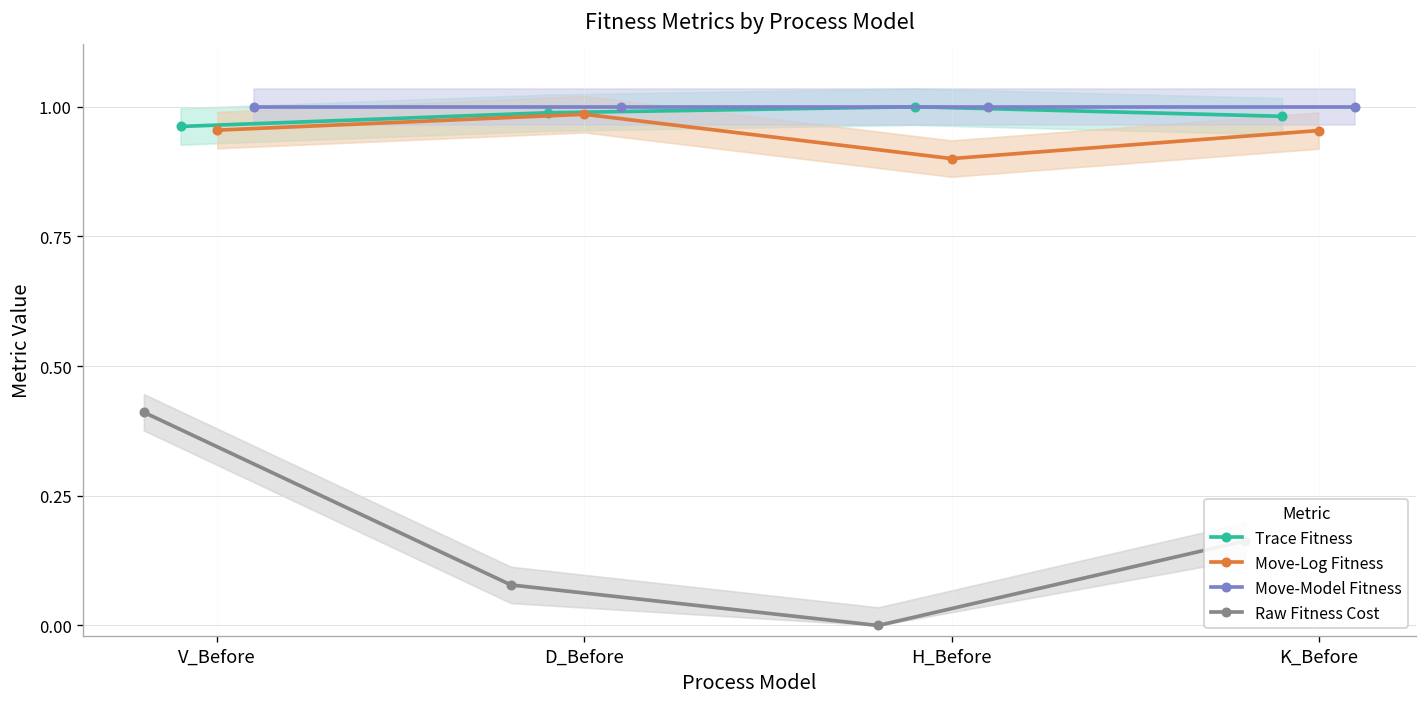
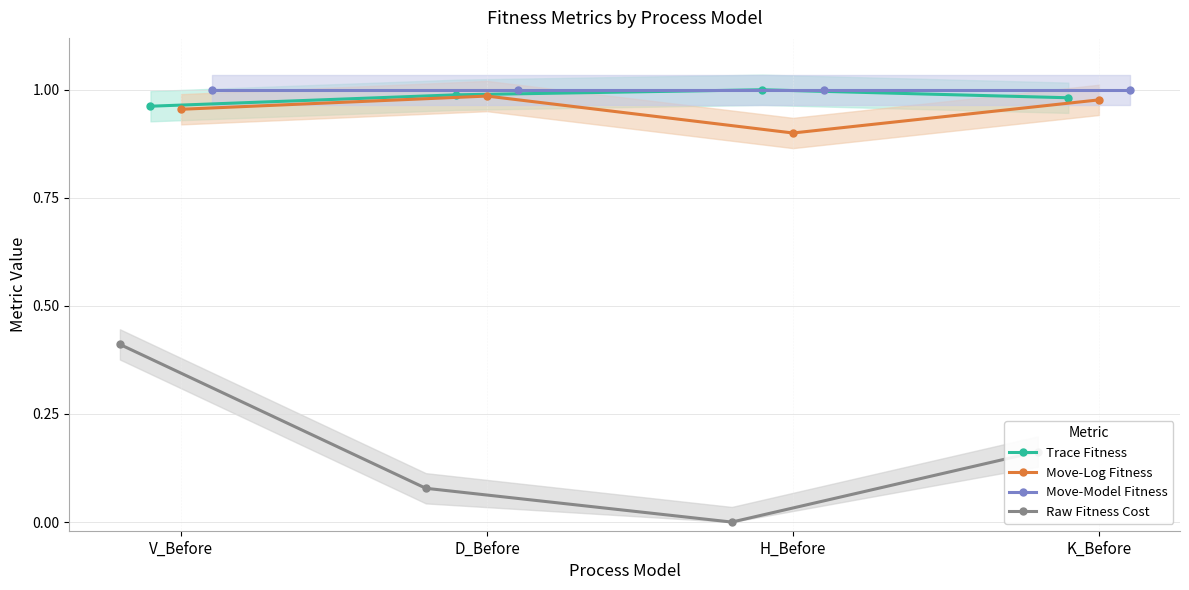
Move-Log Fitness, K_Before: 0.95 -> 0.98
